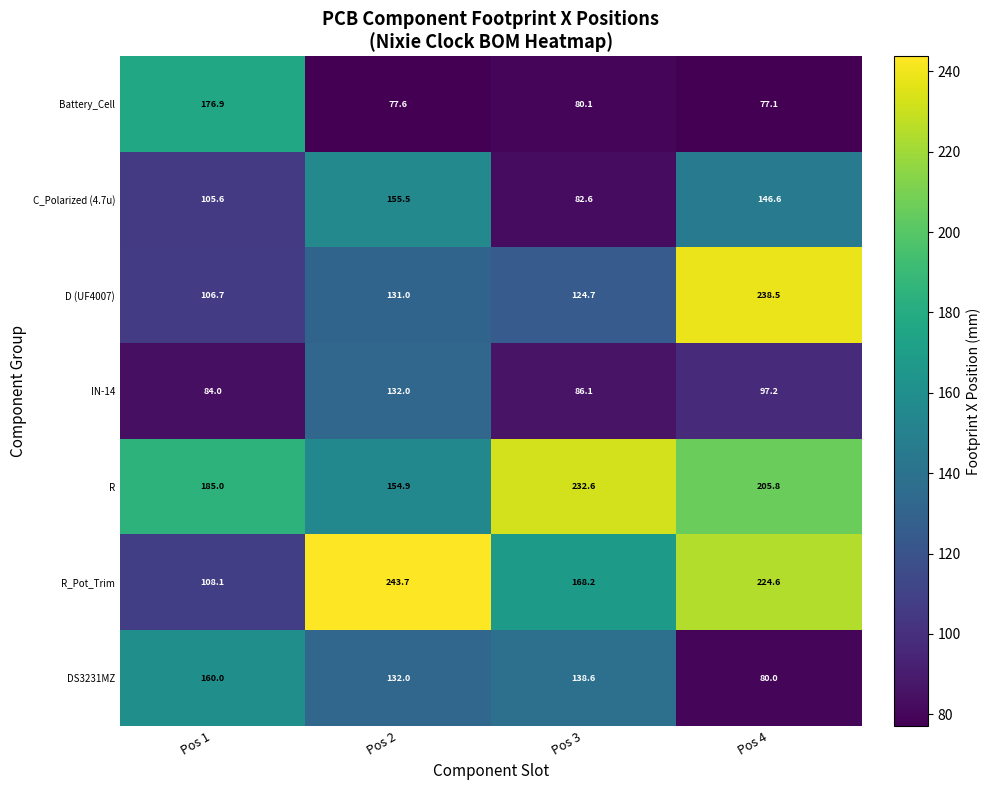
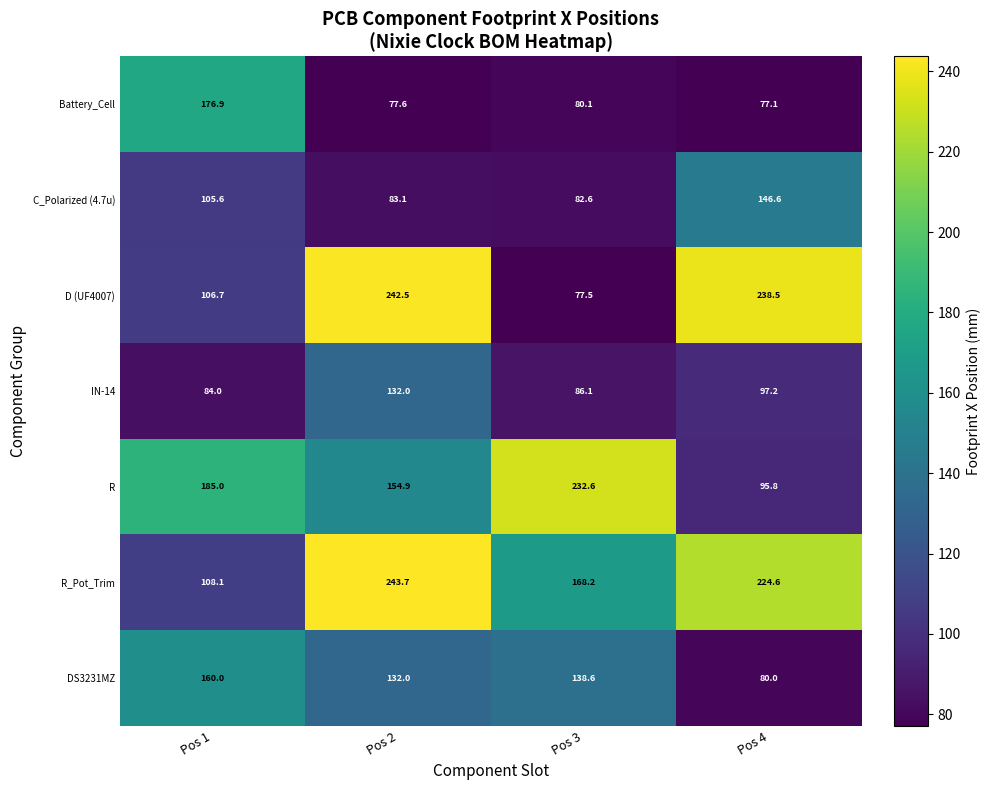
C_Polarized (4.7u), Pos 2: 155.5 -> 83.1
D (UF4007), Pos 2: 131.0 -> 242.5
D (UF4007), Pos 3: 124.7 -> 77.5
R, Pos 4: 205.8 -> 95.8
